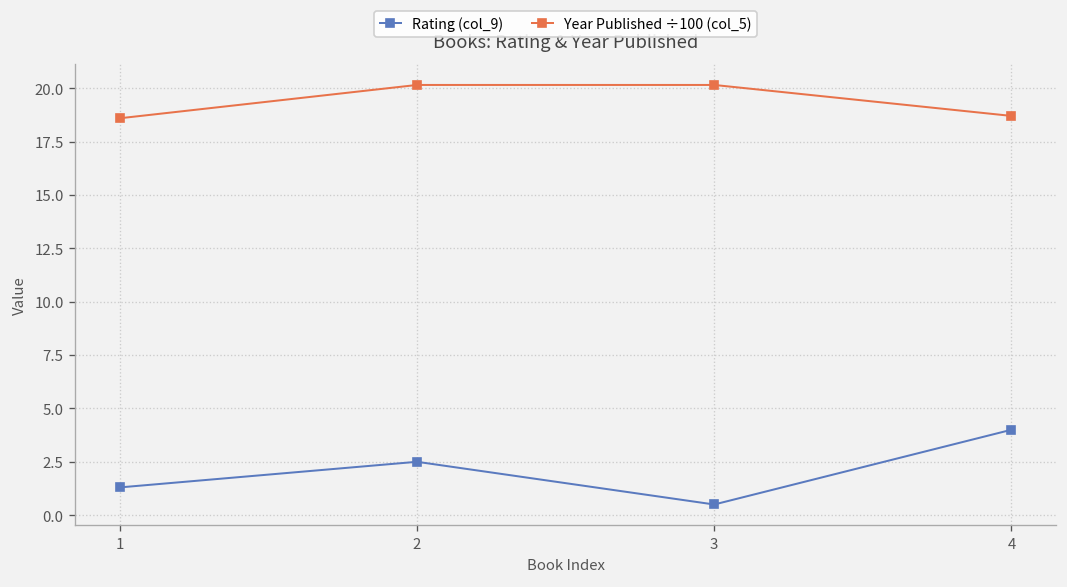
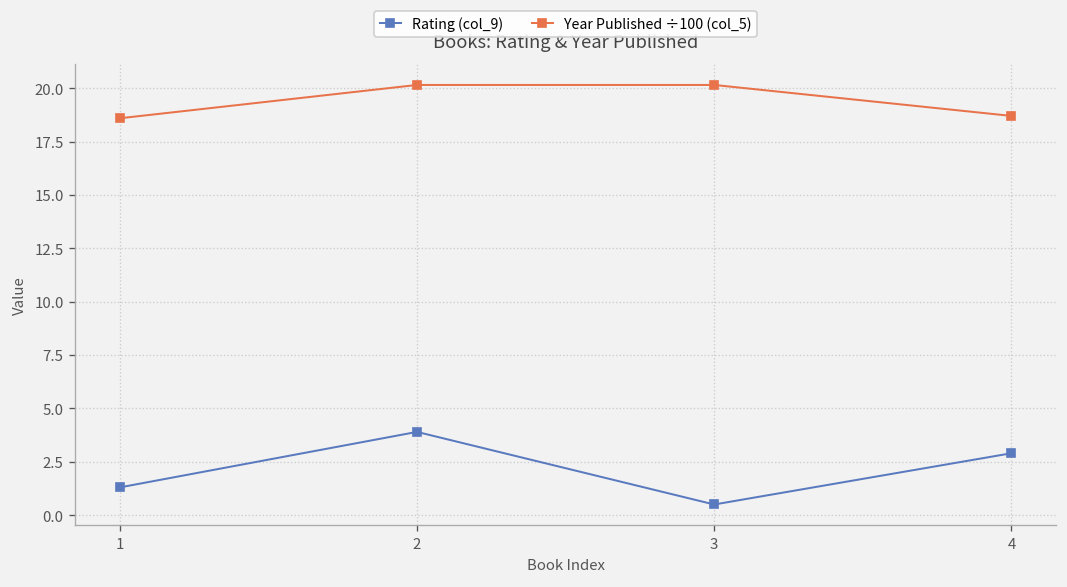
Rating (col_9), 2: 2.5 -> 3.9
Rating (col_9), 4: 4.0 -> 2.9
